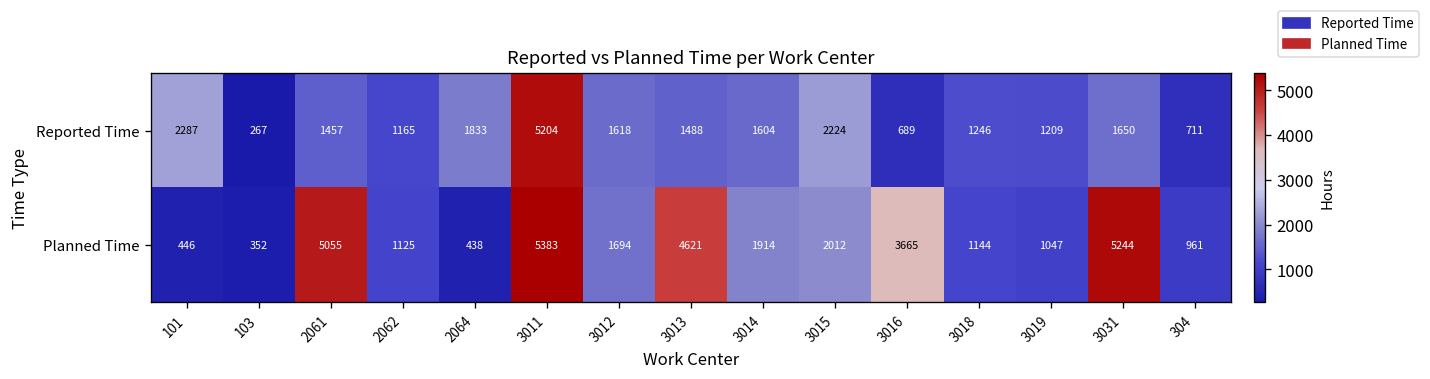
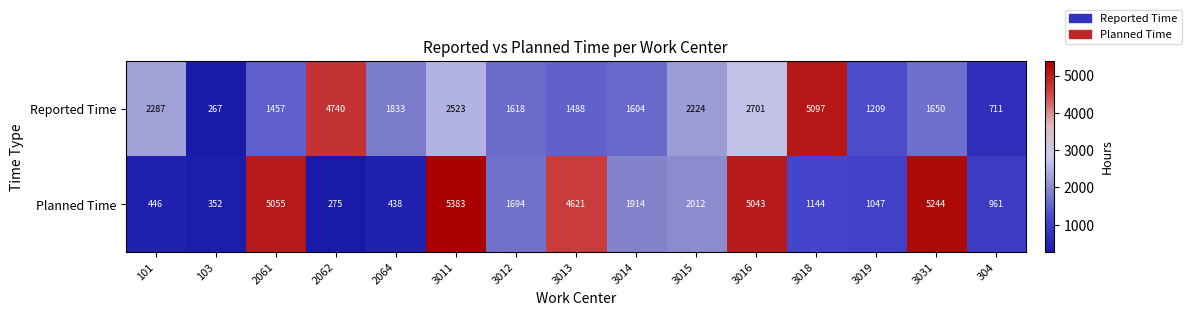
Reported Time, 2062: 1165 -> 4740
Reported Time, 3011: 5204 -> 2523
Reported Time, 3016: 689 -> 2701
Reported Time, 3018: 1246 -> 5097
Planned Time, 2062: 1125 -> 275
Planned Time, 3016: 3665 -> 5043
